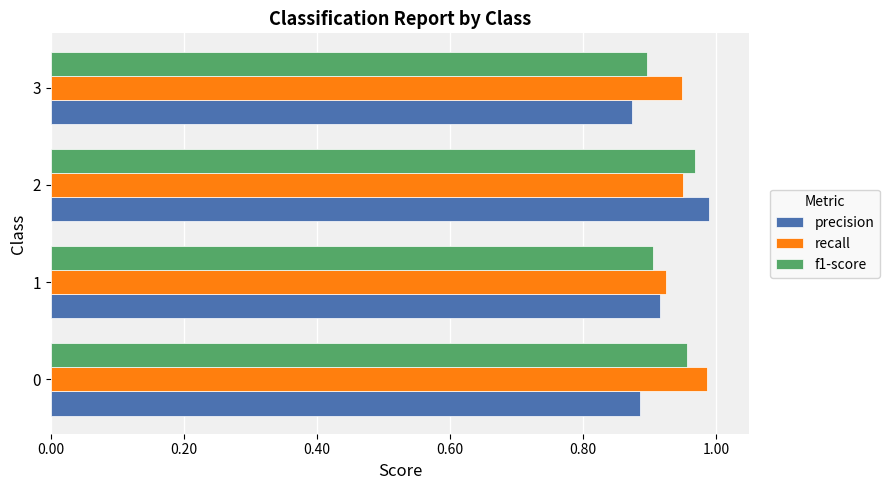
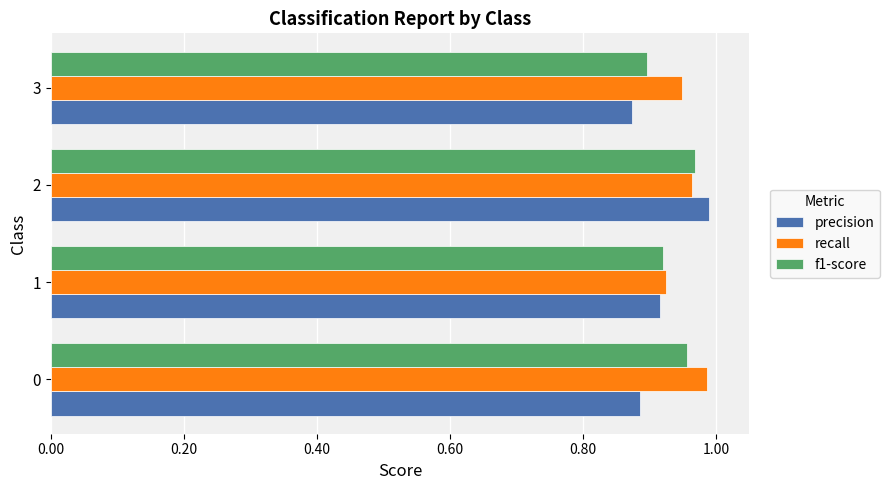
recall, 2: 0.95 -> 0.96
f1-score, 1: 0.91 -> 0.92
